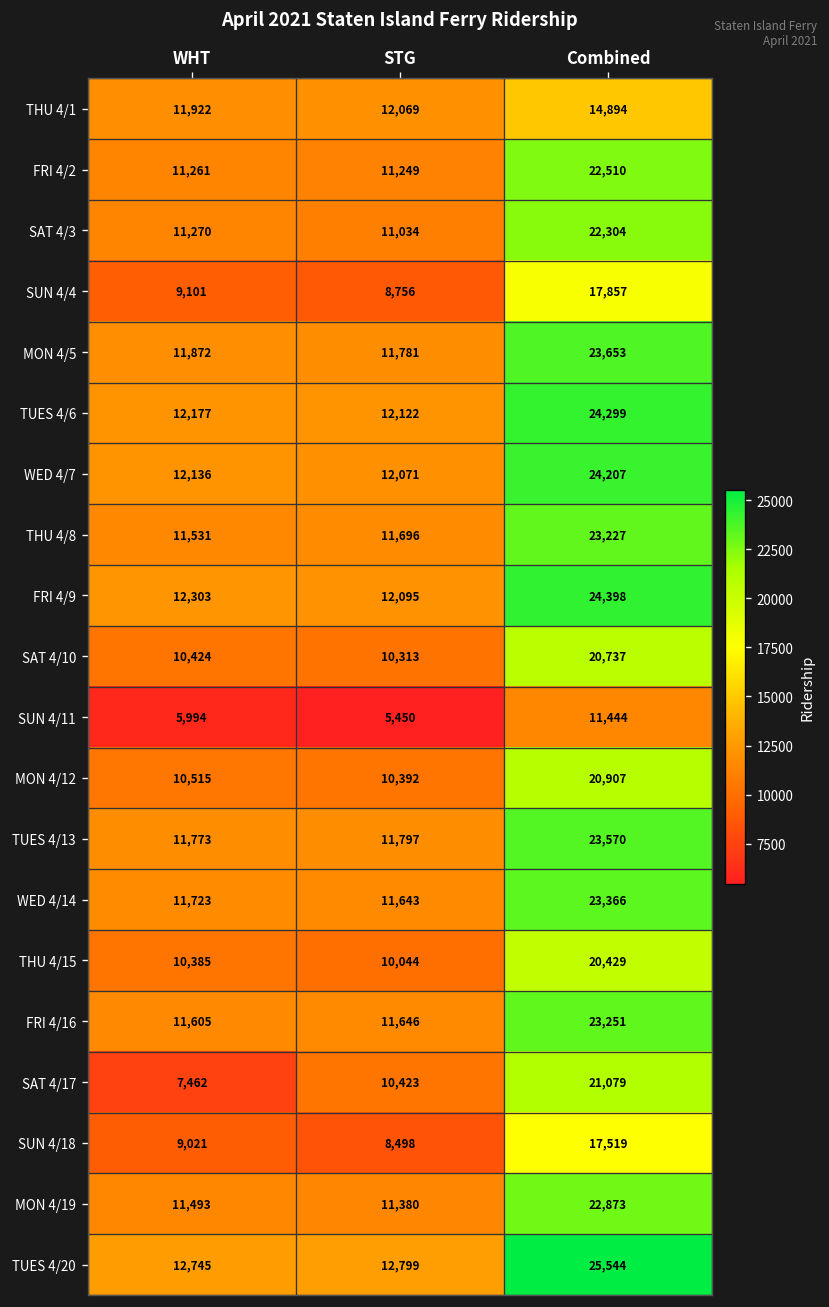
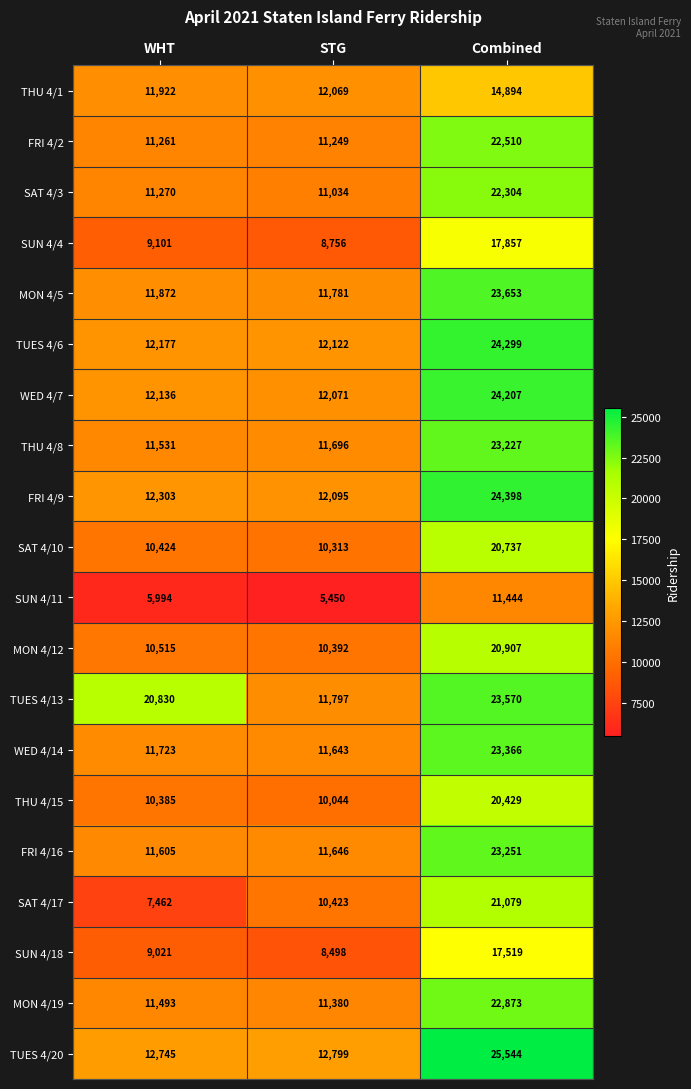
TUES 4/13, WHT: 11,773 -> 20,830
